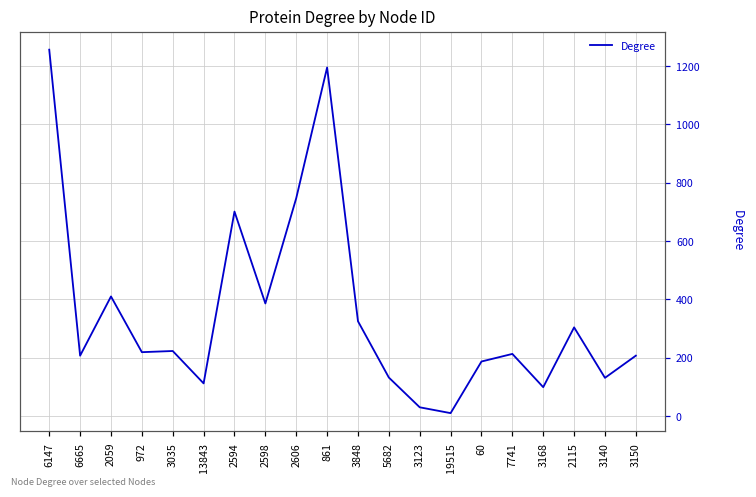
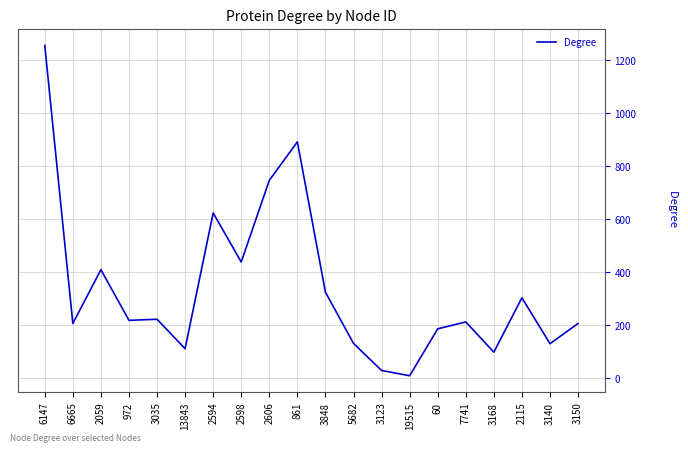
2594: 700 -> 620
2598: 390 -> 440
861: 1200 -> 890
